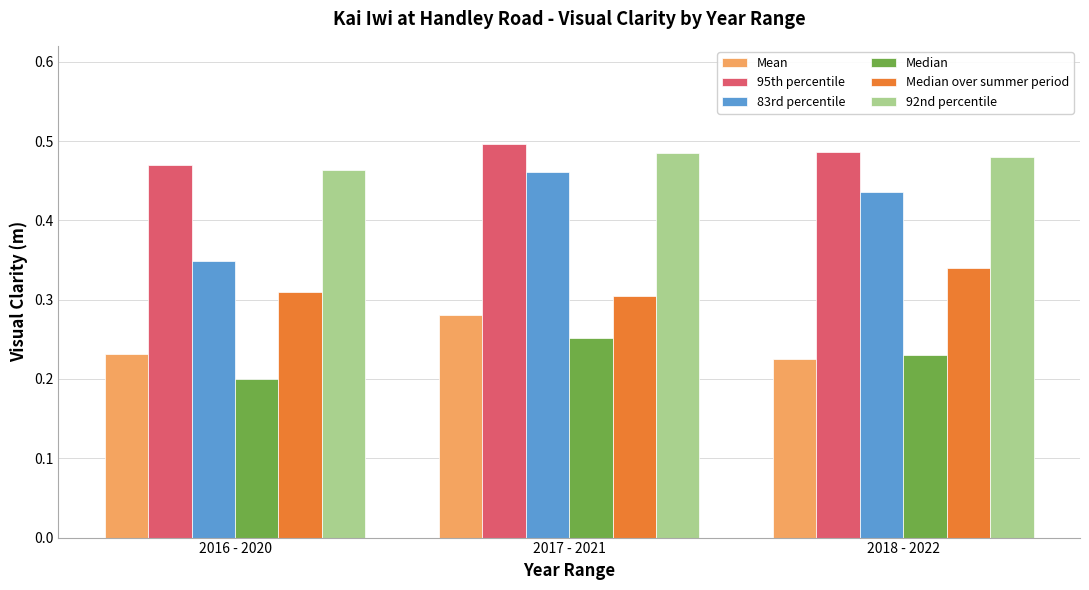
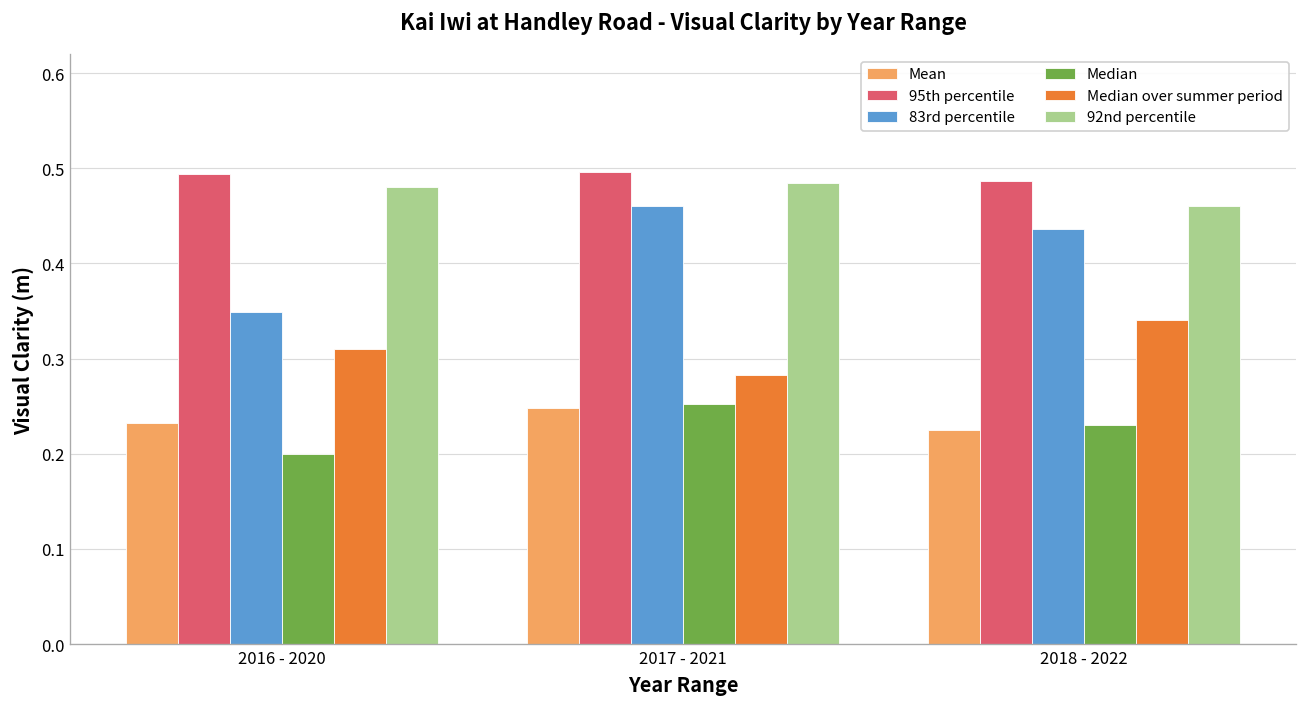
95th percentile, 2016 - 2020: 0.47 -> 0.49
92nd percentile, 2016 - 2020: 0.46 -> 0.48
Mean, 2017 - 2021: 0.28 -> 0.25
Median over summer period, 2017 - 2021: 0.30 -> 0.28
92nd percentile, 2018 - 2022: 0.48 -> 0.46
